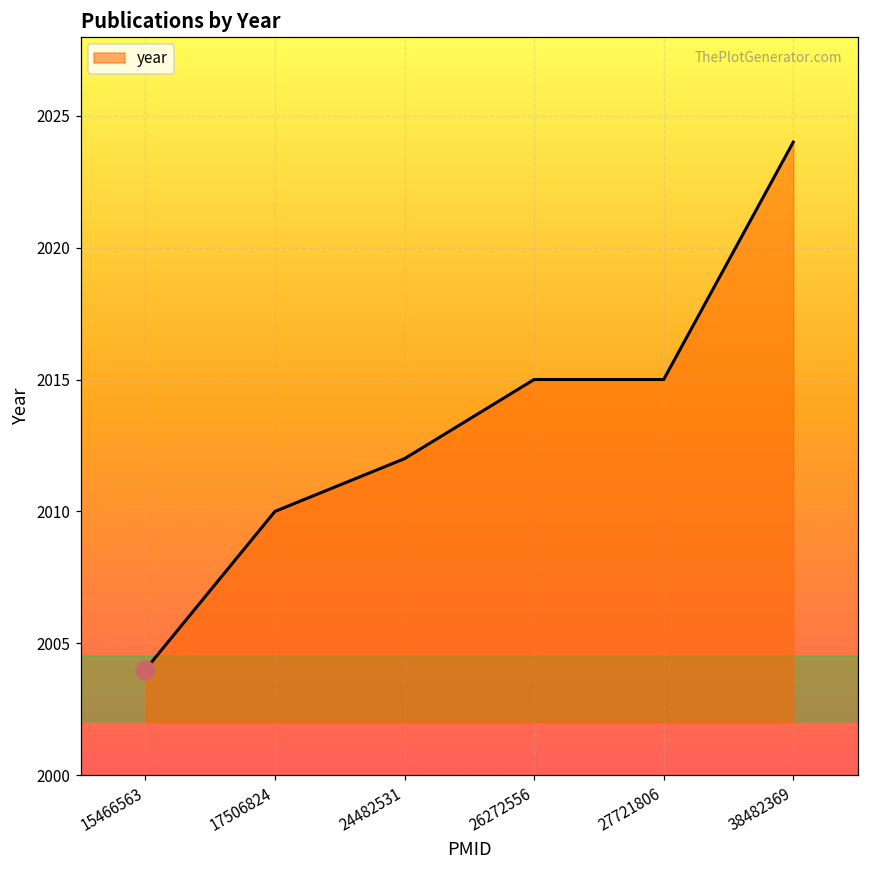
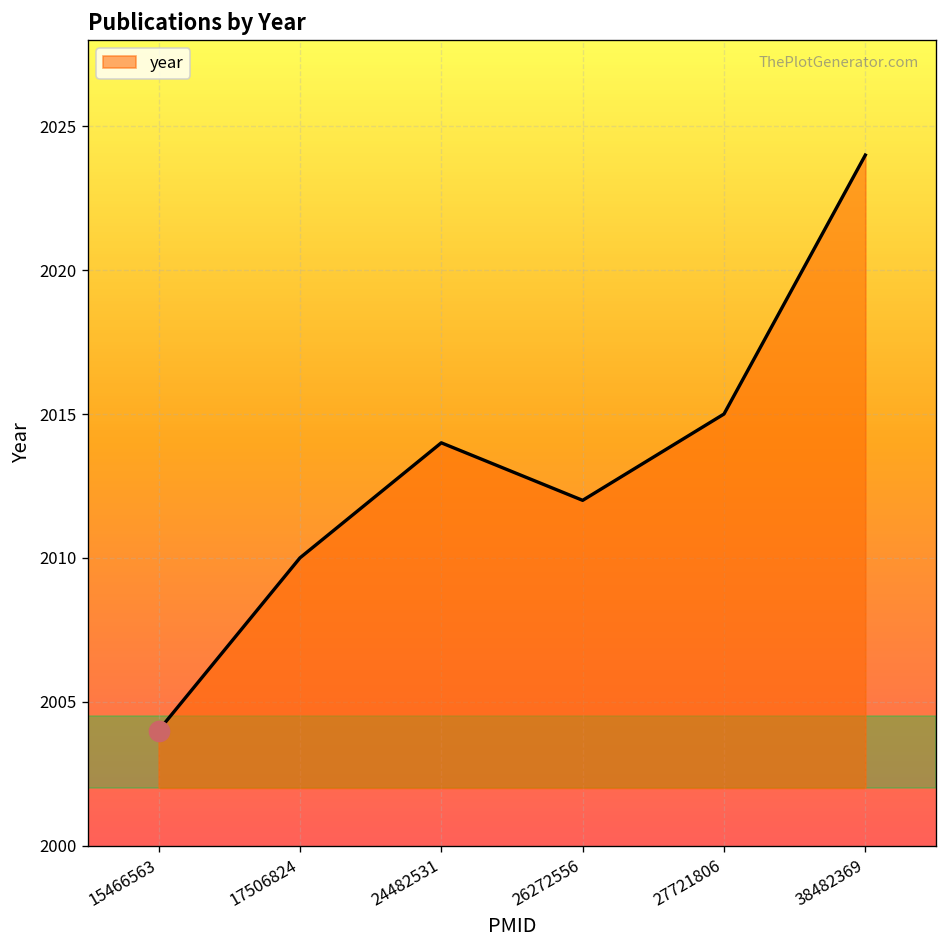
year, 24482531: 2012 -> 2014
year, 26272556: 2015 -> 2012
